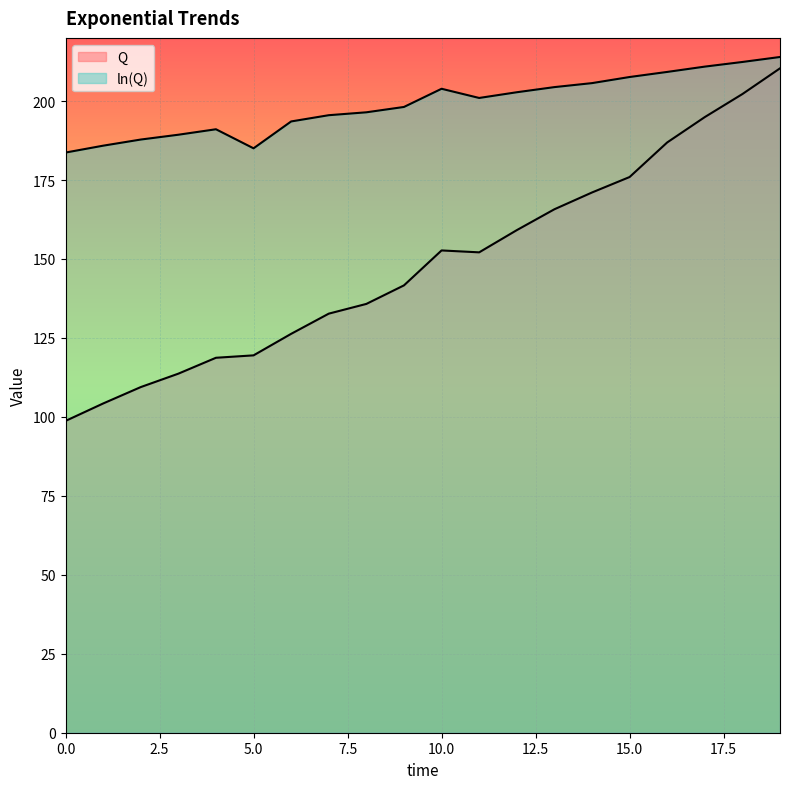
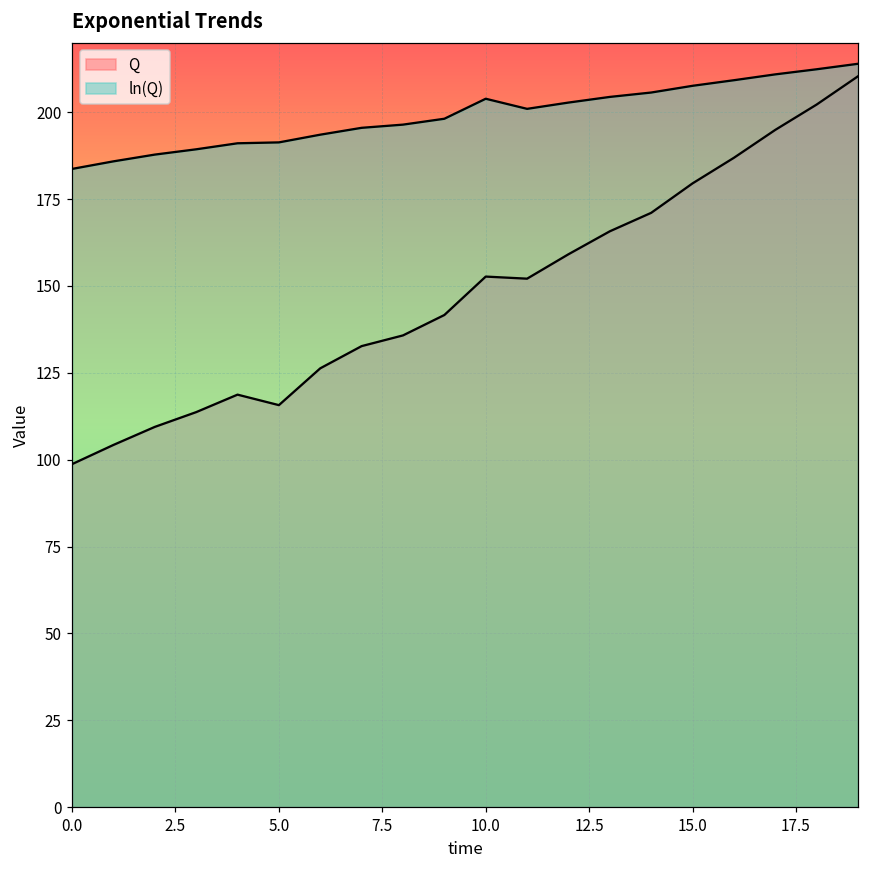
Q, 5.0: 119 -> 116
ln(Q), 5.0: 185 -> 191
Q, 15.0: 176 -> 180
